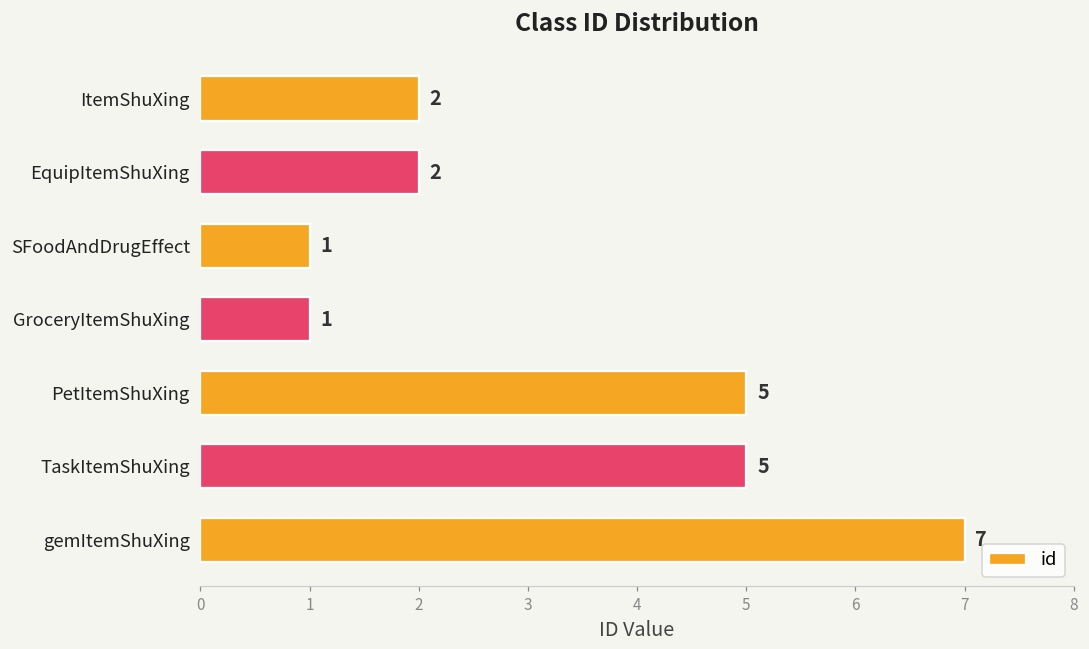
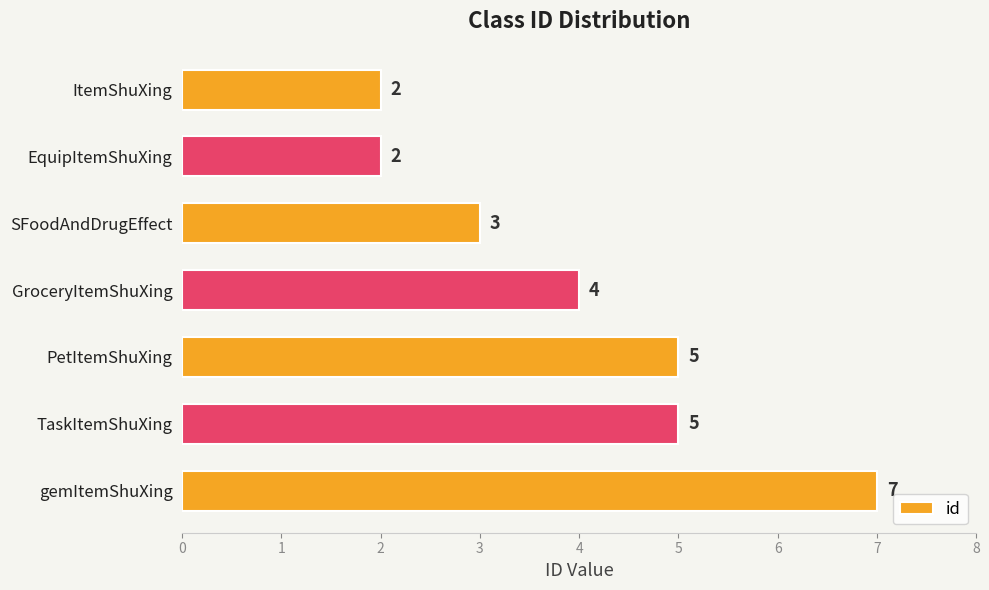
SFoodAndDrugEffect: 1 -> 3
GroceryItemShuXing: 1 -> 4
